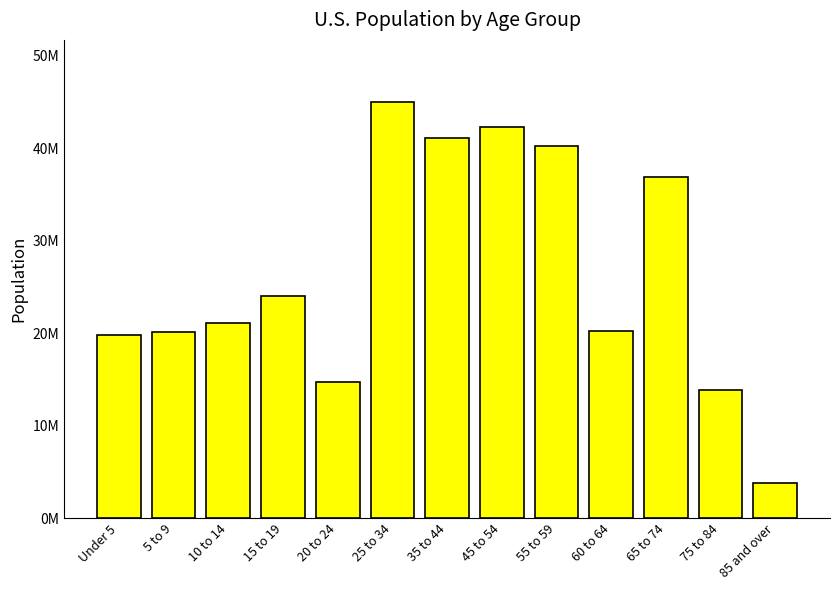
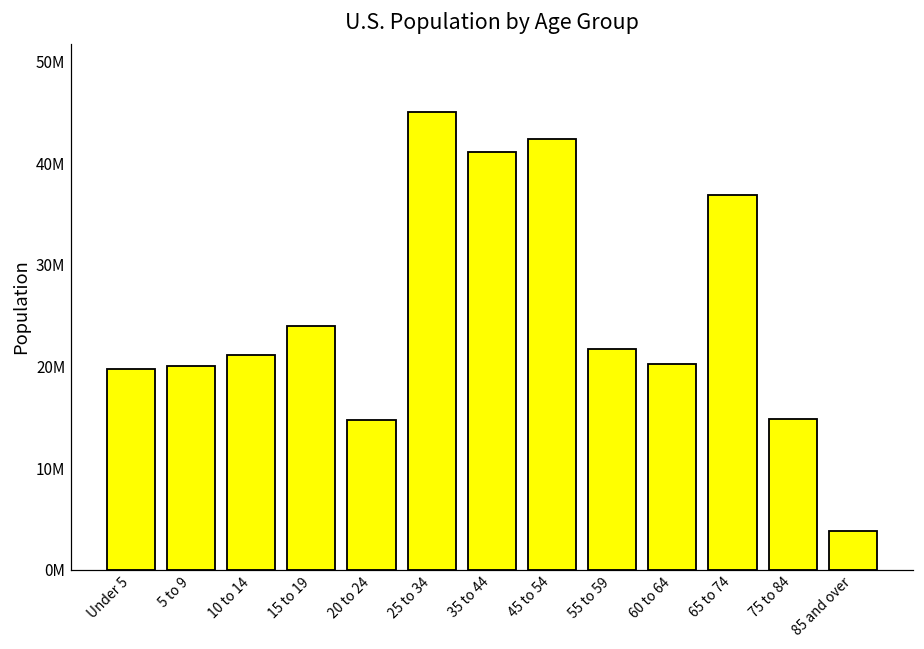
55 to 59: 40000000 -> 22000000
75 to 84: 14000000 -> 15000000
